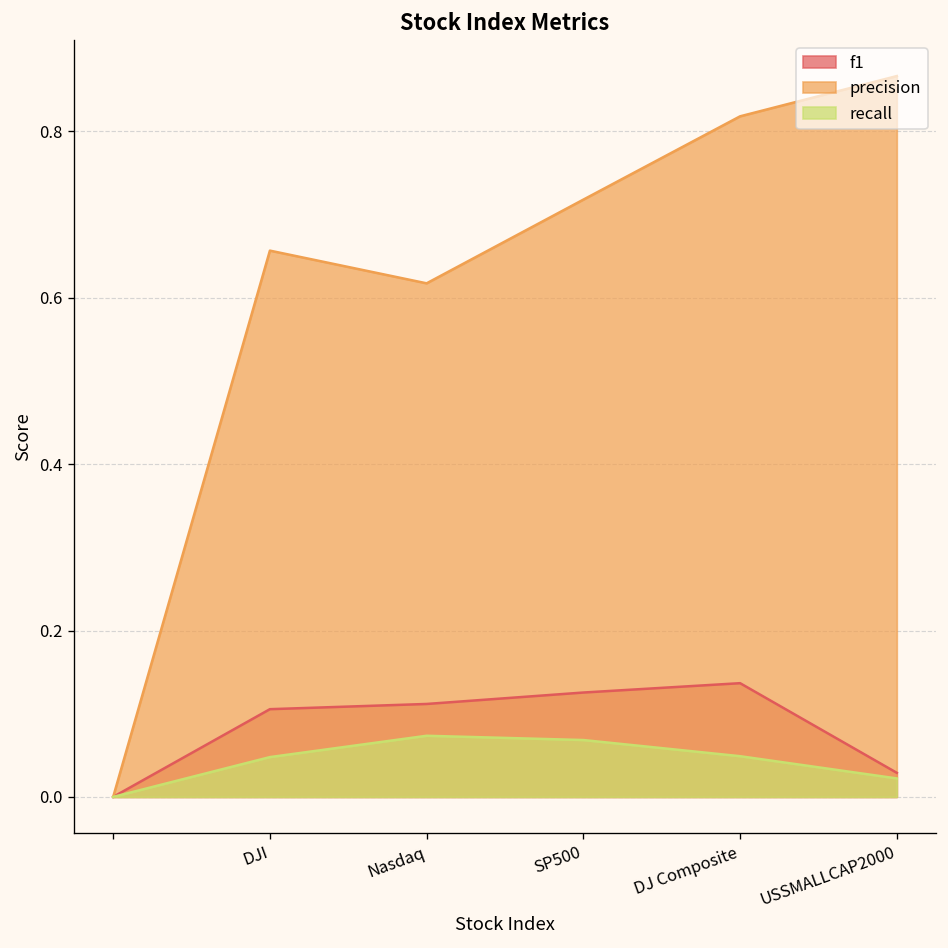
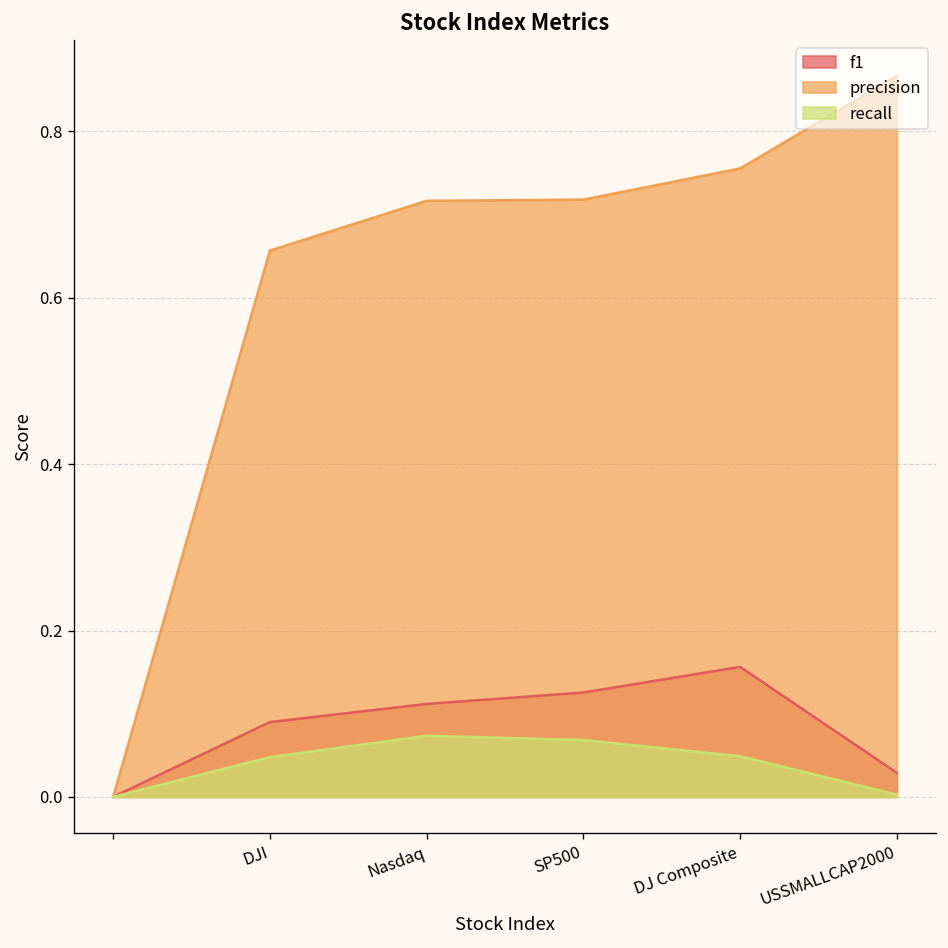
f1, DJI: 0.11 -> 0.09
precision, Nasdaq: 0.62 -> 0.72
f1, DJ Composite: 0.14 -> 0.16
precision, DJ Composite: 0.82 -> 0.76
recall, USSMALLCAP2000: 0.02 -> 0.00
